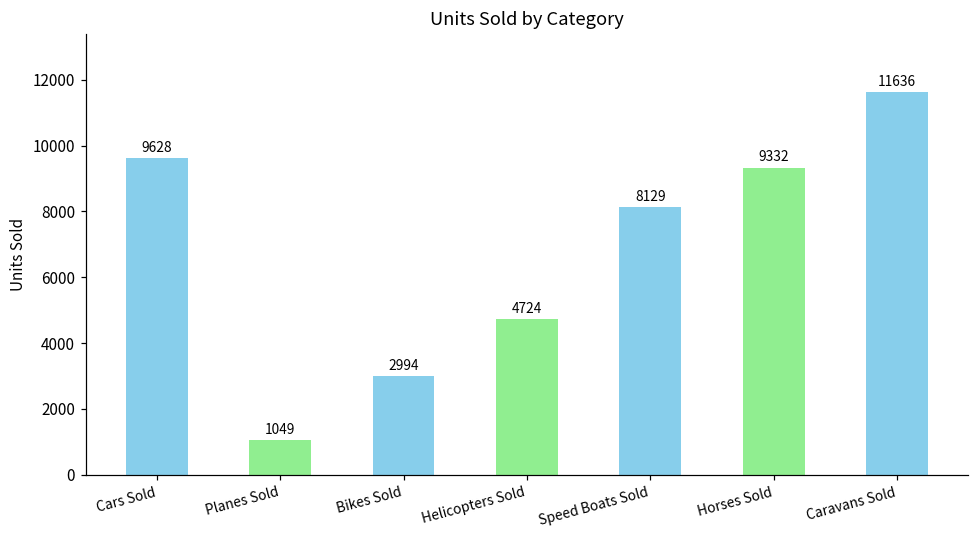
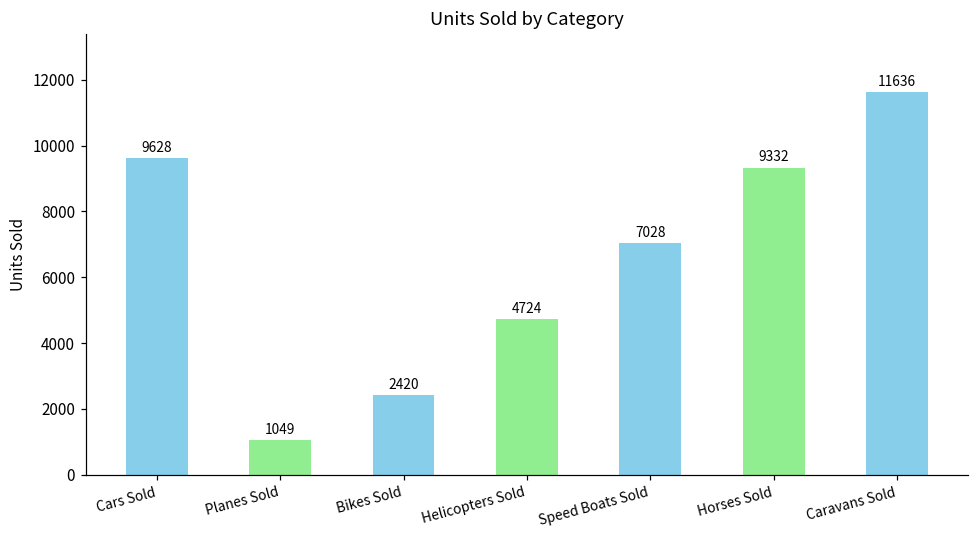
Bikes Sold: 2994 -> 2420
Speed Boats Sold: 8129 -> 7028
